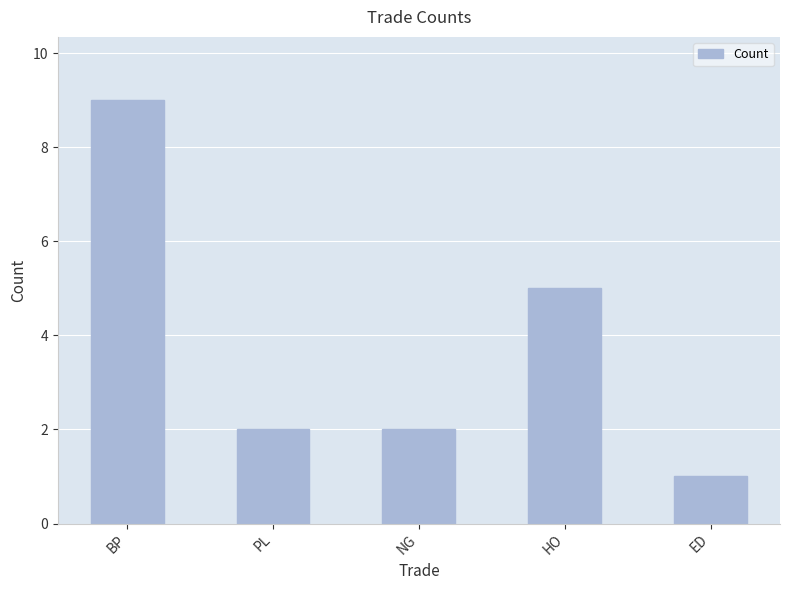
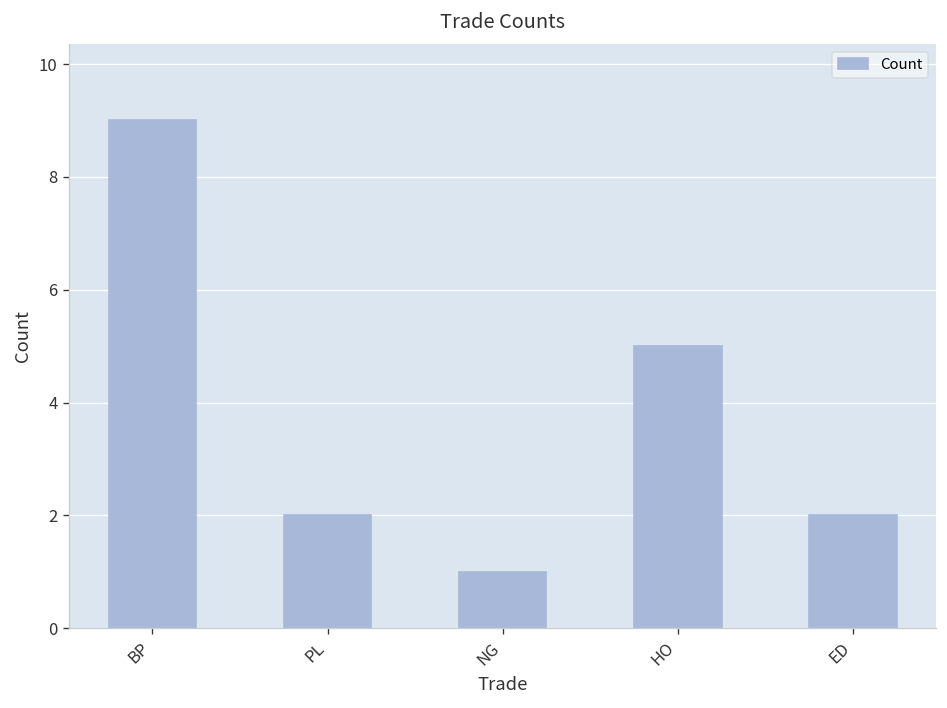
NG: 2 -> 1
ED: 1 -> 2
